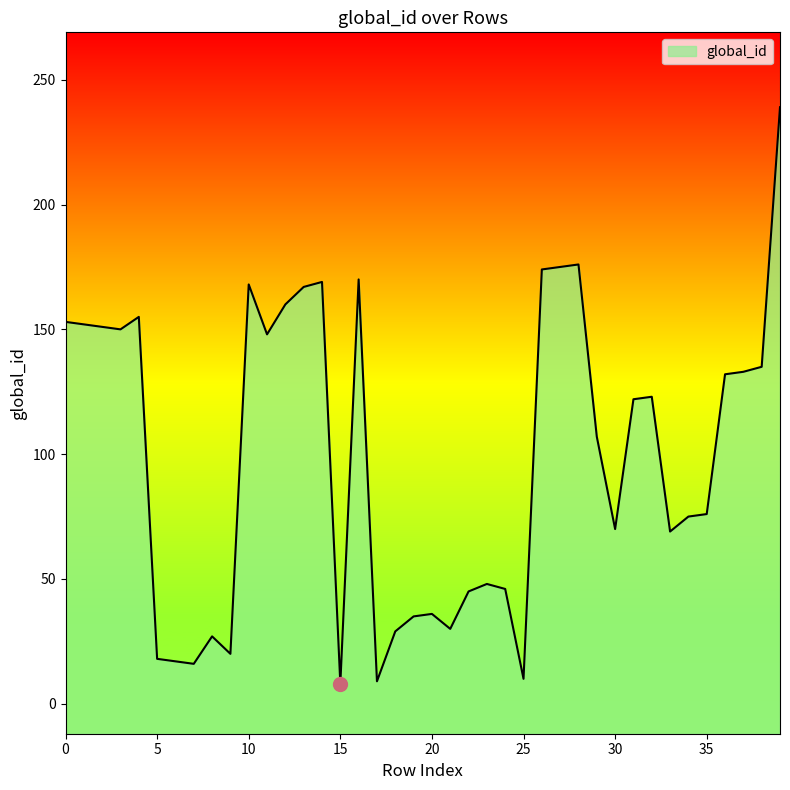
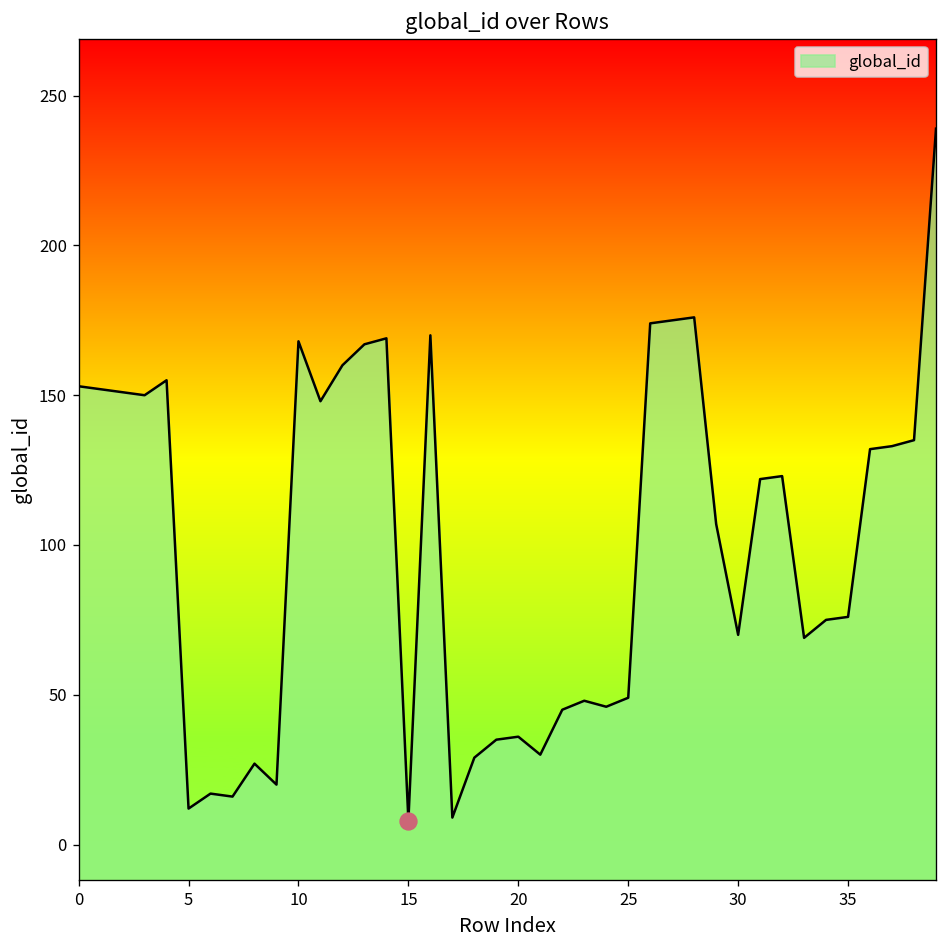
global_id, 5: 18 -> 12
global_id, 25: 10 -> 49
